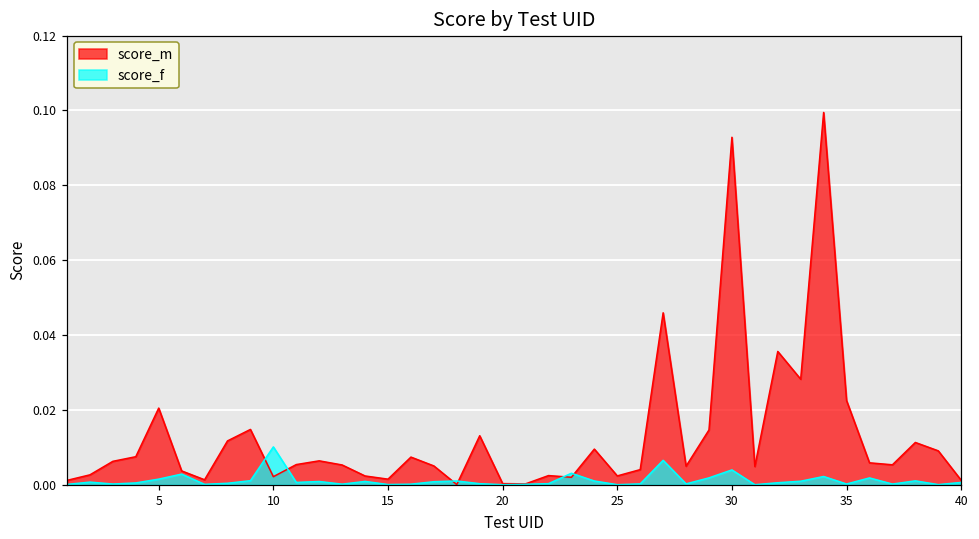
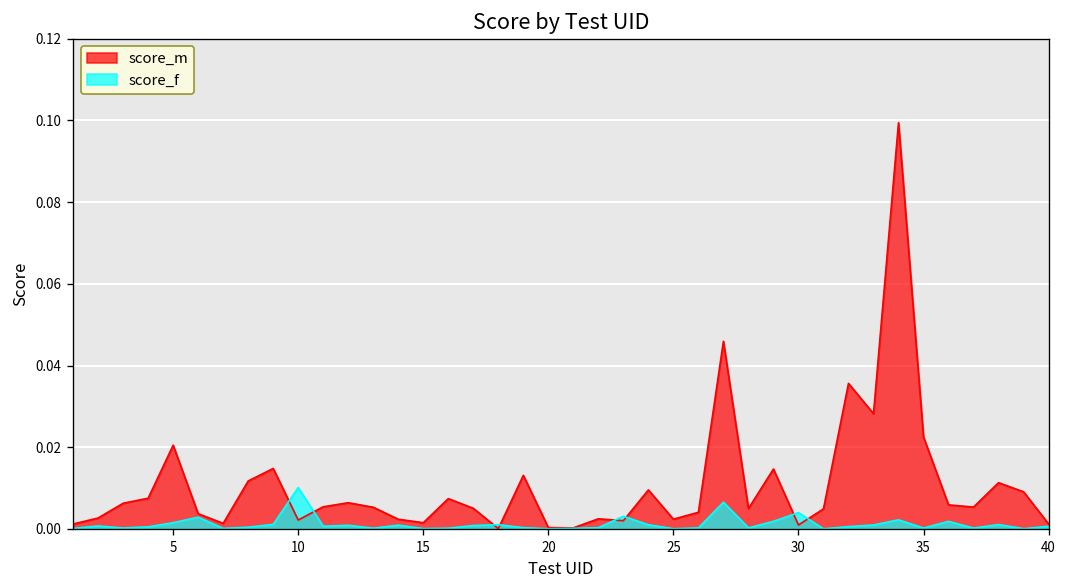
score_m, 30: 0.093 -> 0.001
